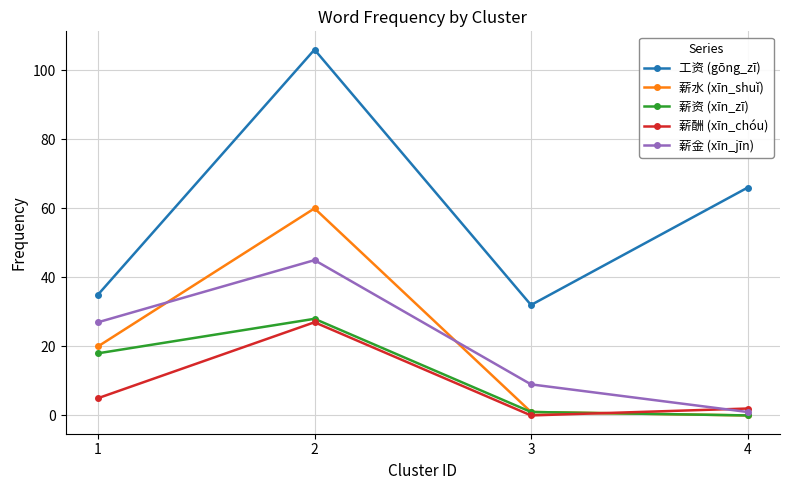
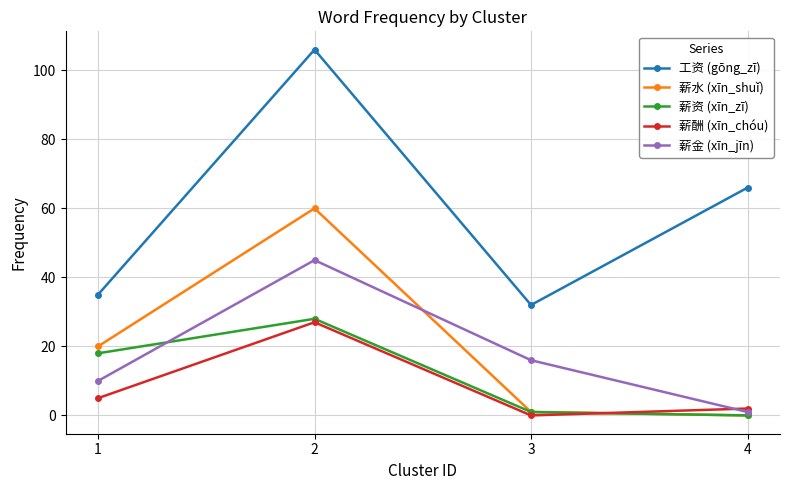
薪金 (xīn_jīn), 1: 27 -> 10
薪金 (xīn_jīn), 3: 9 -> 16
